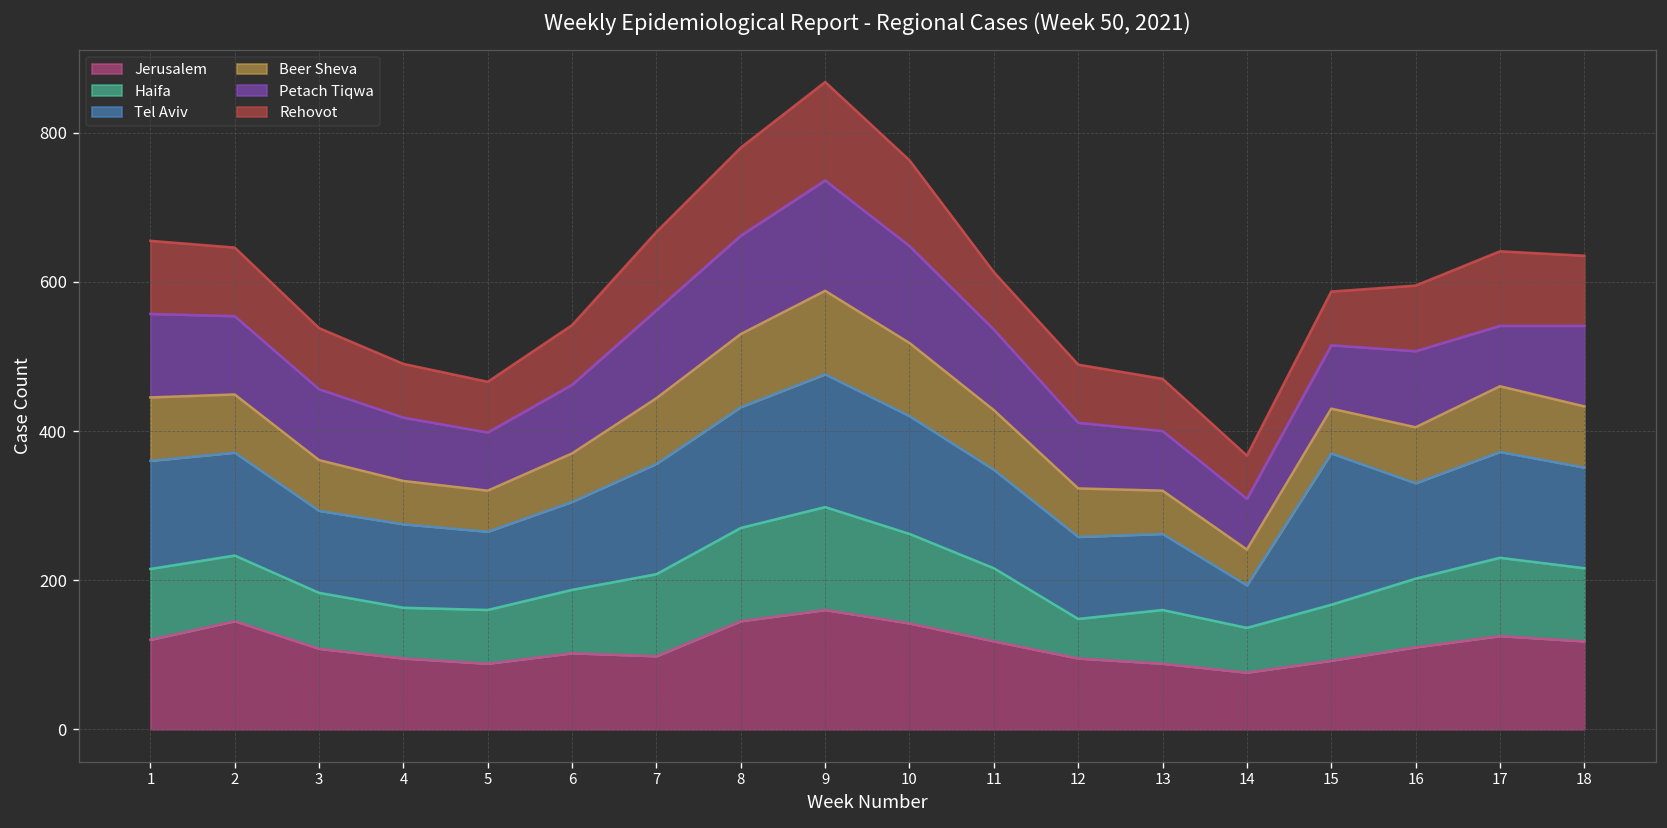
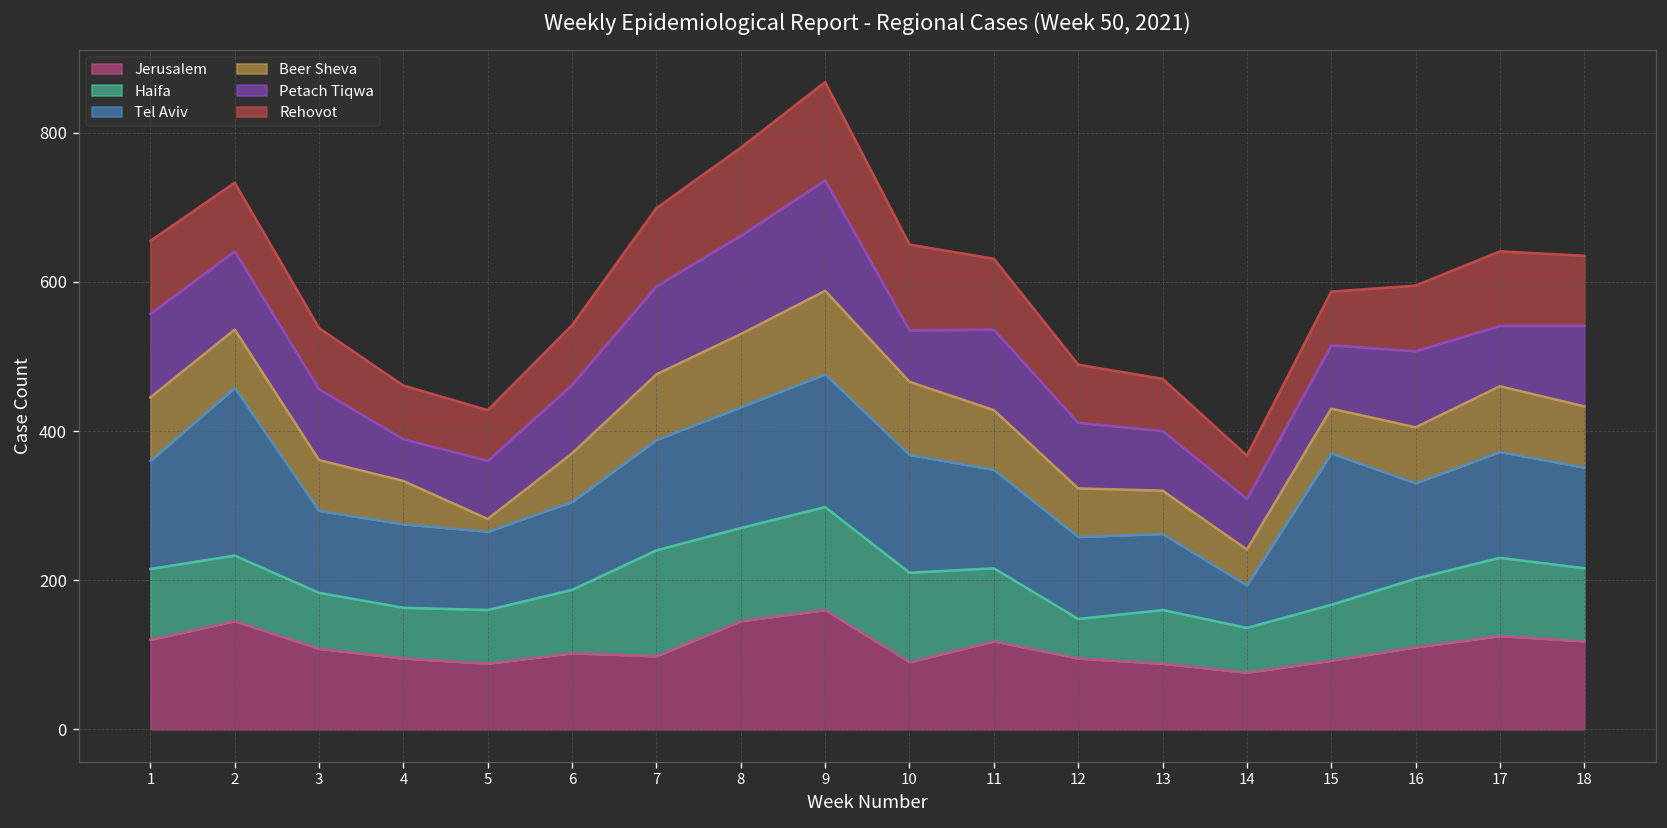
Tel Aviv, 2: 140 -> 230
Petach Tiqwa, 4: 90 -> 60
Beer Sheva, 5: 60 -> 20
Haifa, 7: 110 -> 140
Jerusalem, 10: 140 -> 90
Petach Tiqwa, 10: 130 -> 70
Rehovot, 11: 80 -> 100
